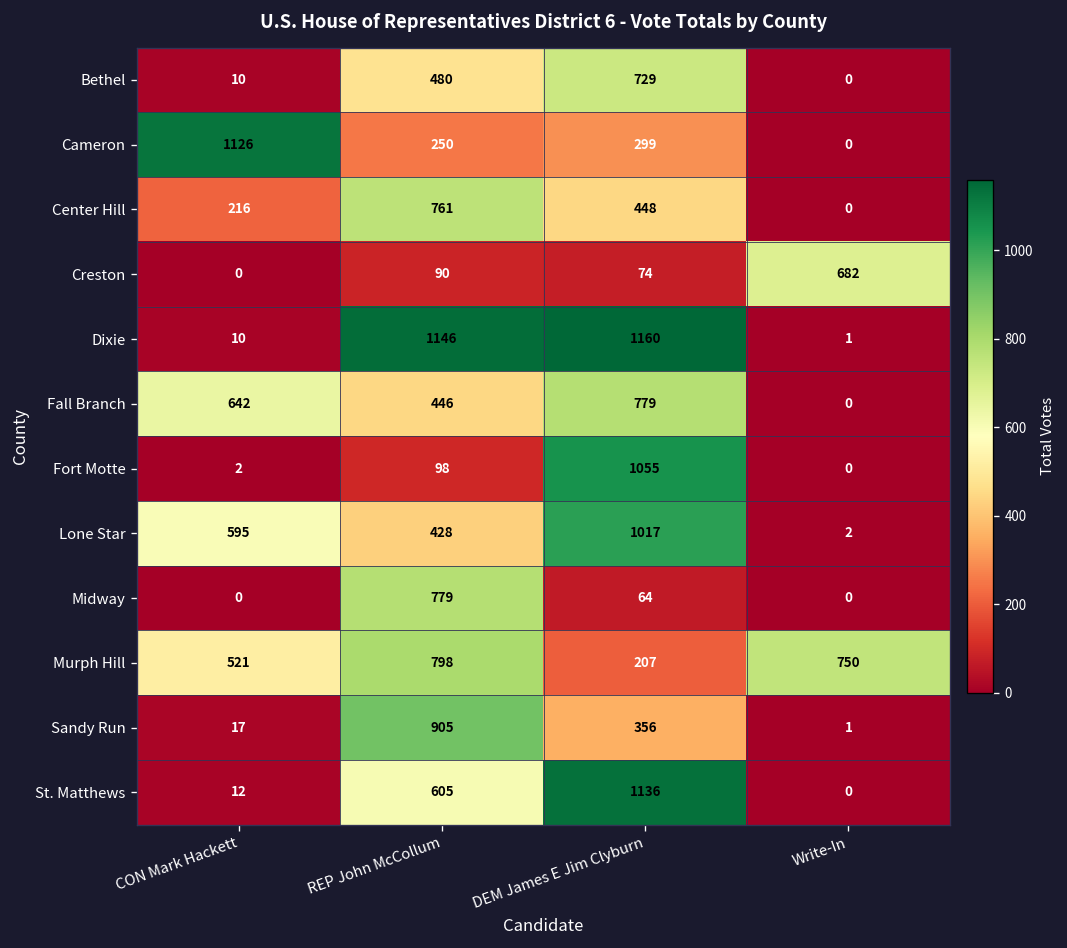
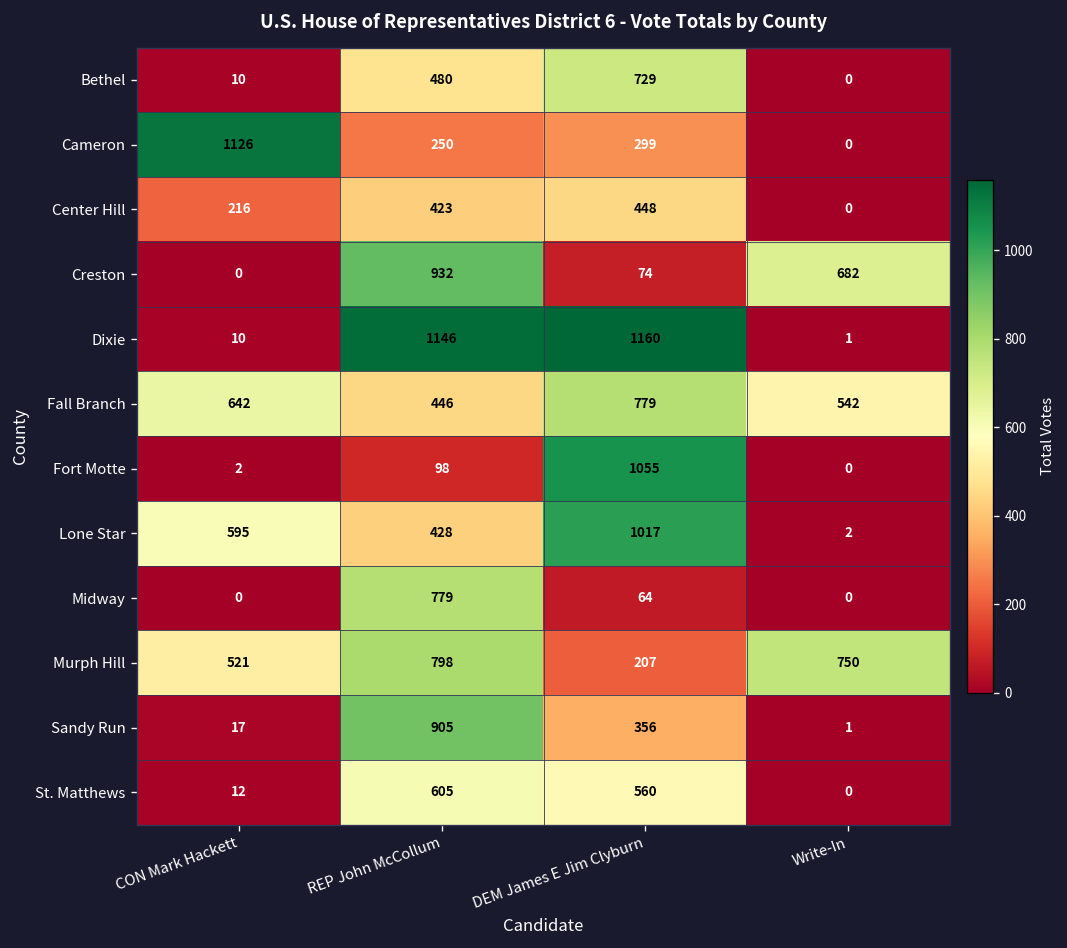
Center Hill, REP John McCollum: 761 -> 423
Creston, REP John McCollum: 90 -> 932
Fall Branch, Write-In: 0 -> 542
St. Matthews, DEM James E Jim Clyburn: 1136 -> 560
